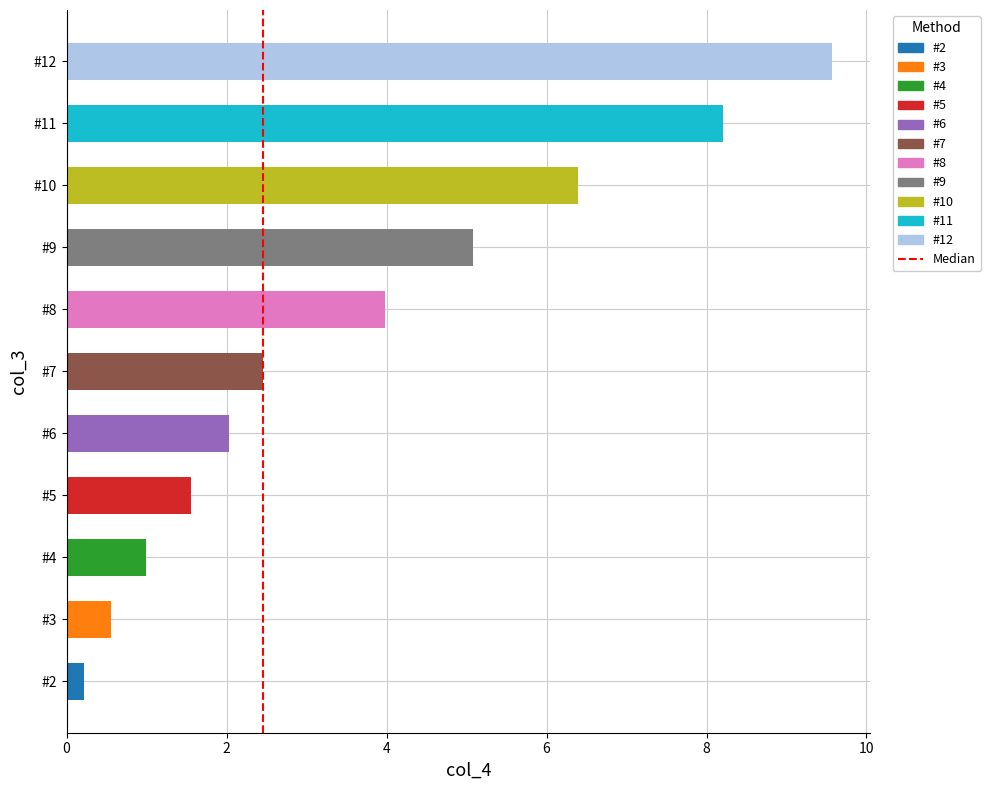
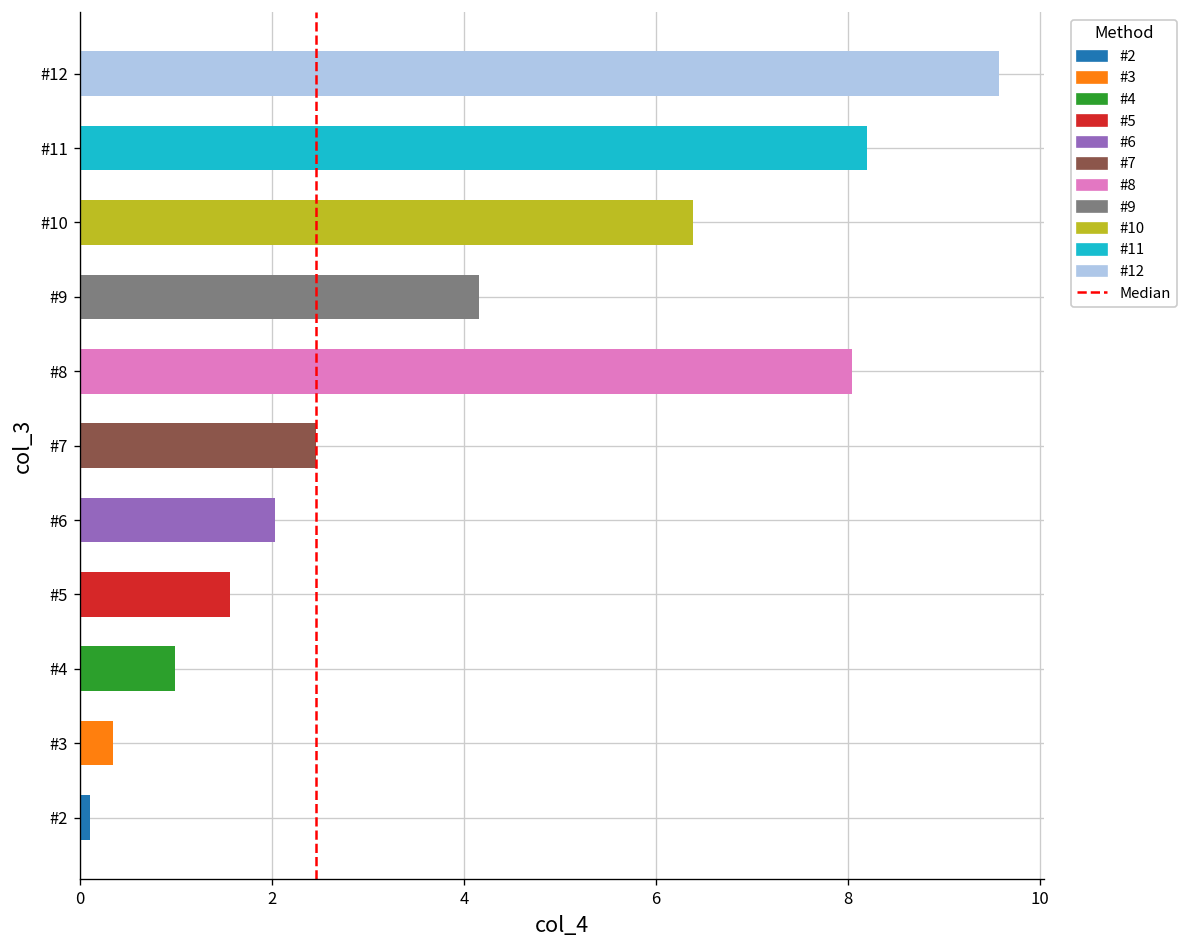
#9: 5.1 -> 4.2
#8: 4.0 -> 8.0
#3: 0.6 -> 0.4
#2: 0.2 -> 0.1
